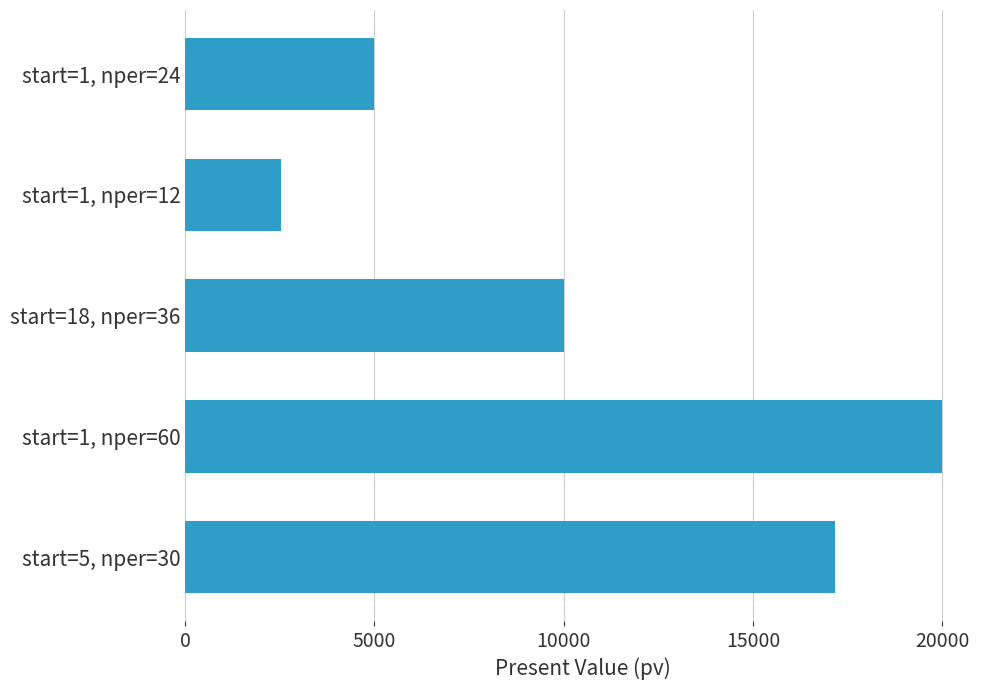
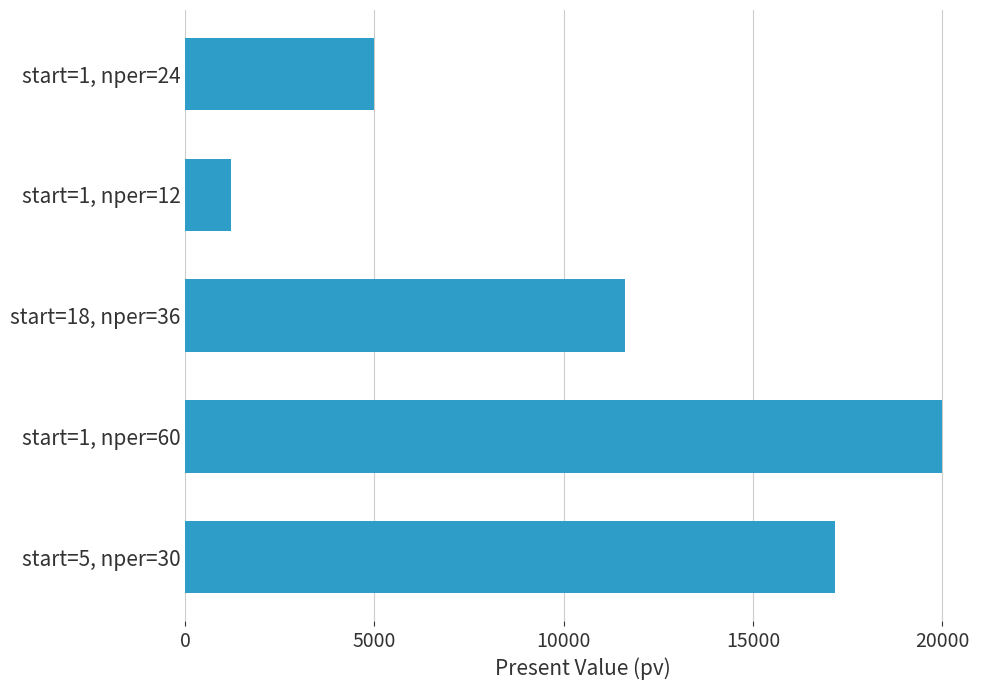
start=1, nper=12: 2500 -> 1200
start=18, nper=36: 10000 -> 11600
